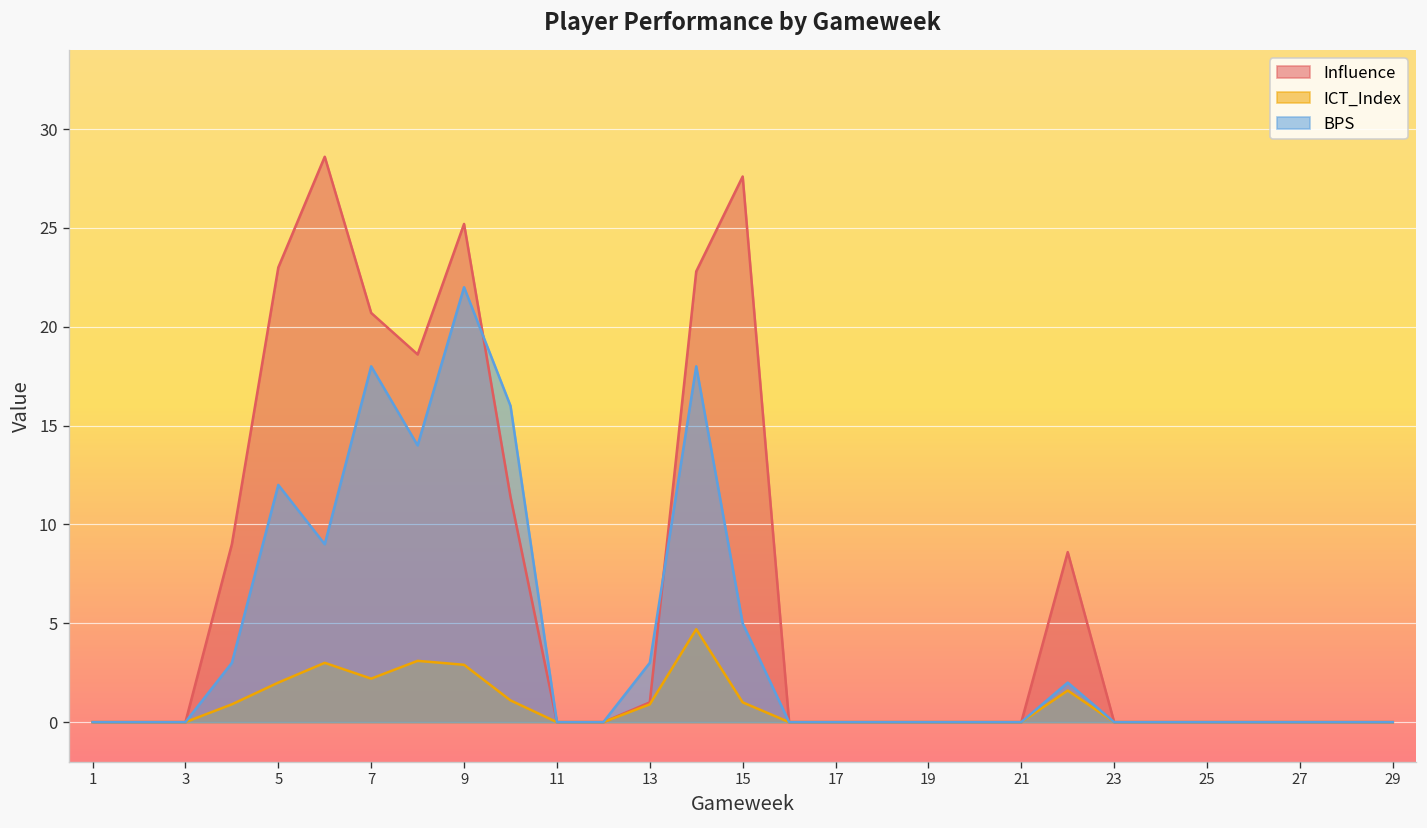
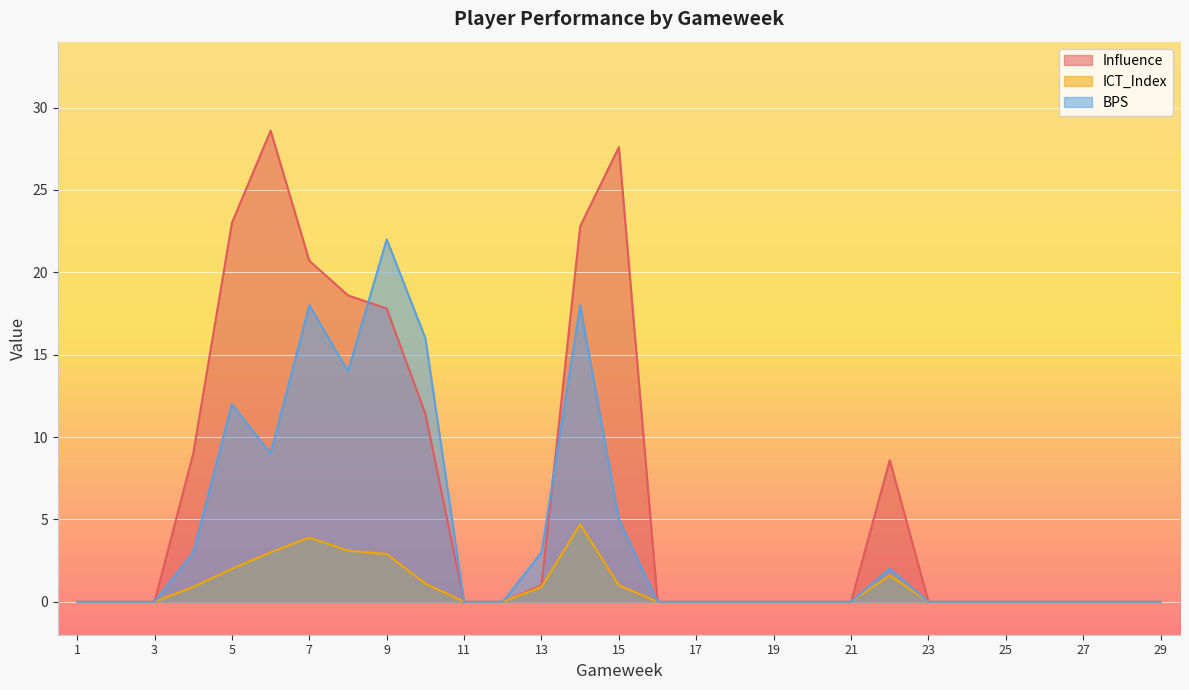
ICT_Index, 7: 2.2 -> 3.9
Influence, 9: 25.2 -> 17.8
